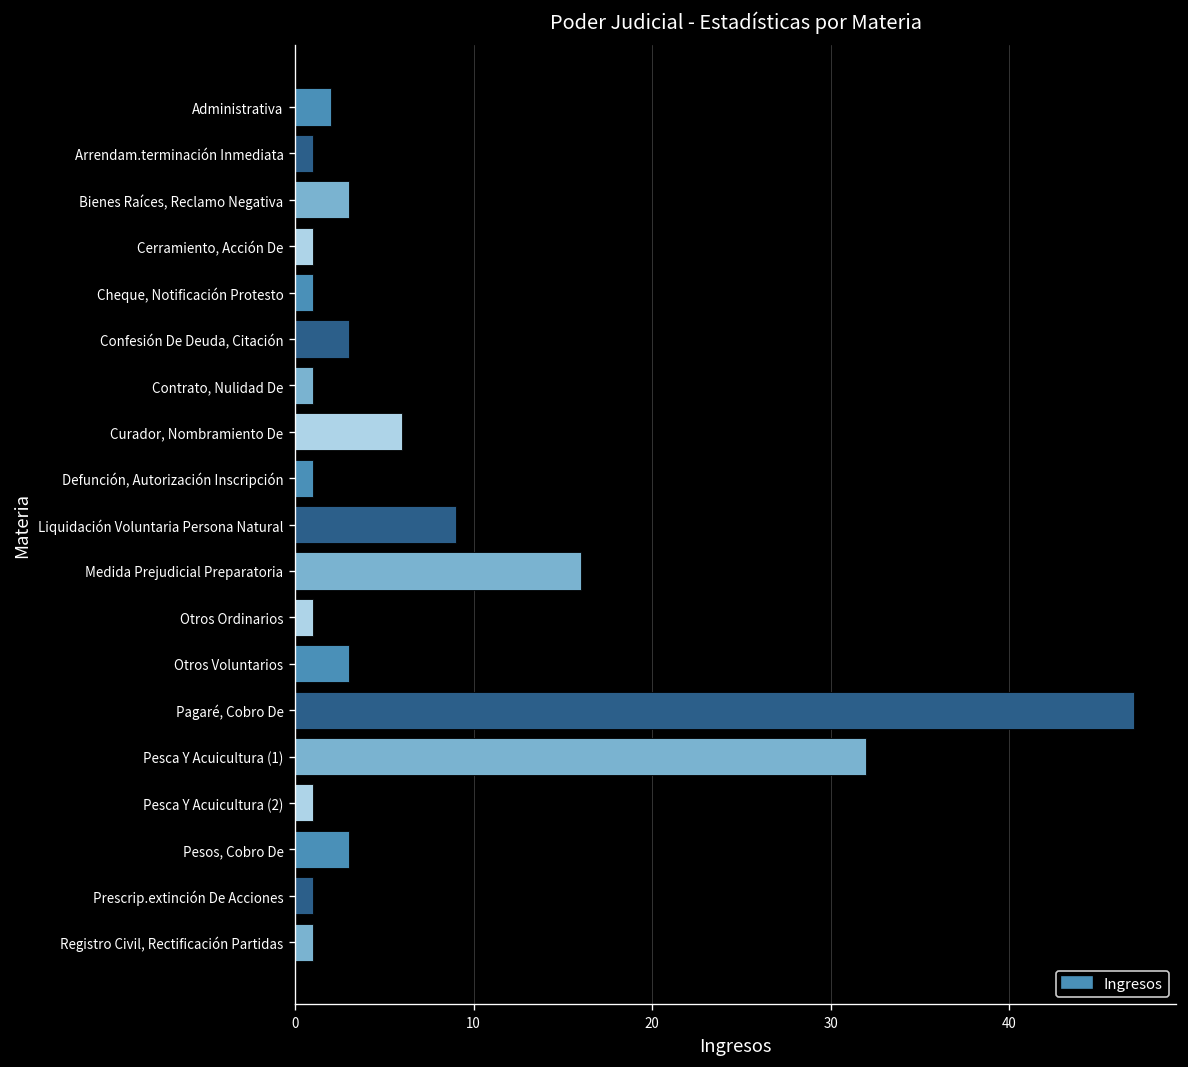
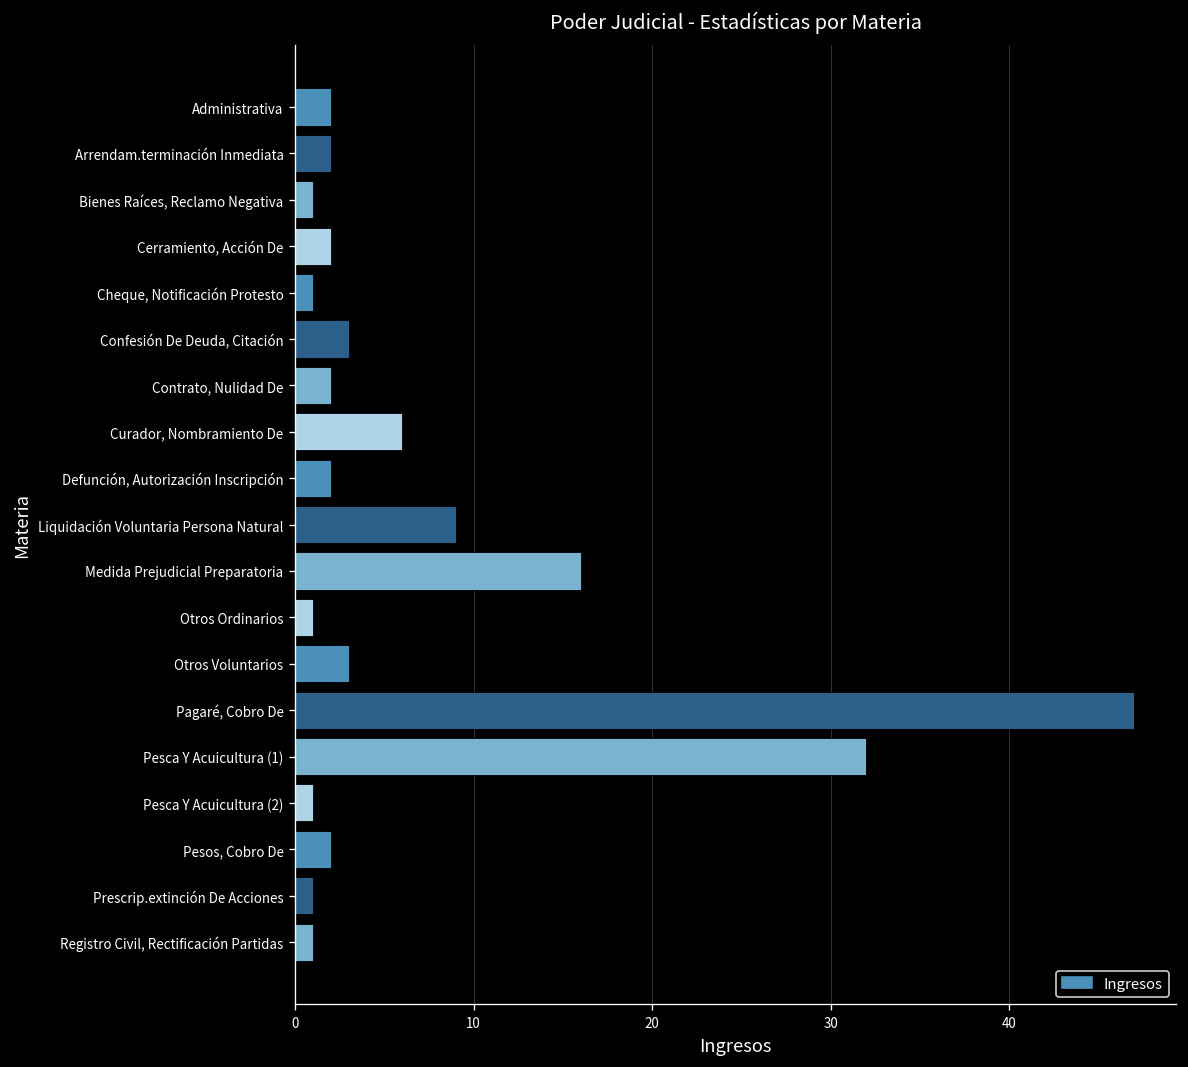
Arrendam.terminación Inmediata: 1 -> 2
Bienes Raíces, Reclamo Negativa: 3 -> 1
Cerramiento, Acción De: 1 -> 2
Contrato, Nulidad De: 1 -> 2
Defunción, Autorización Inscripción: 1 -> 2
Pesos, Cobro De: 3 -> 2
